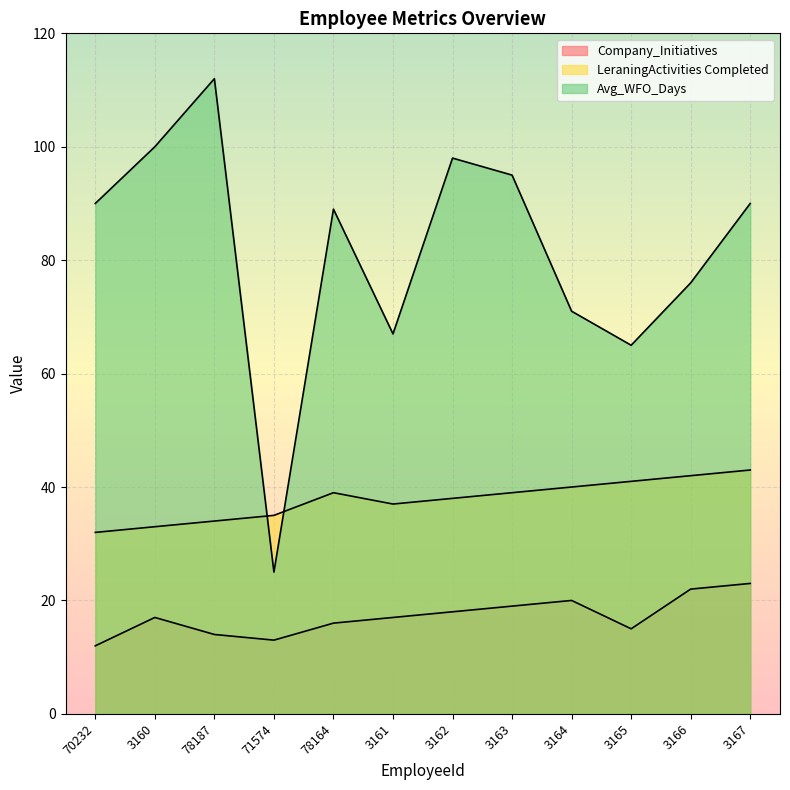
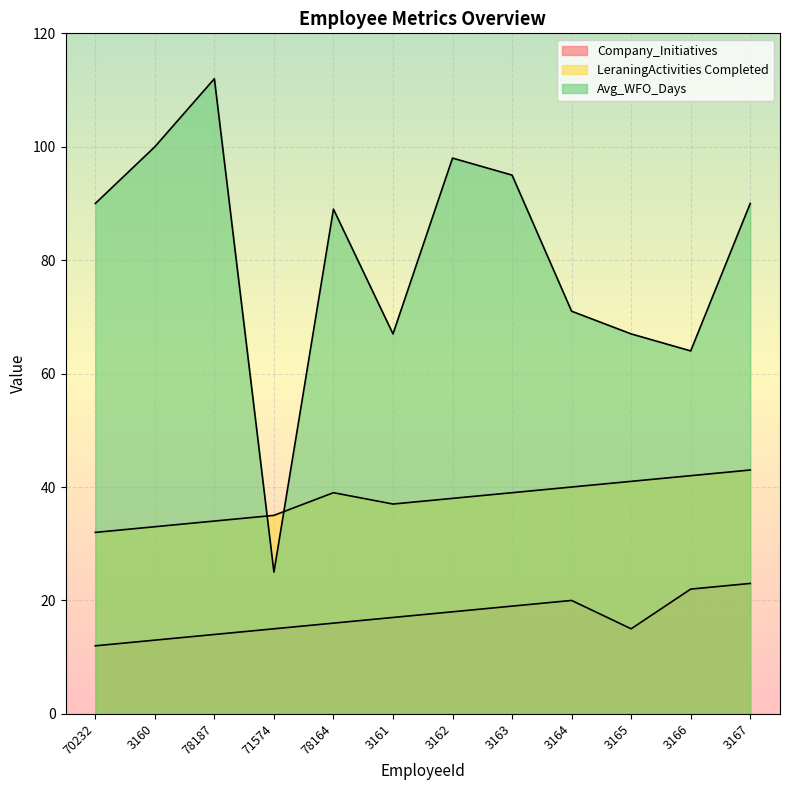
Company_Initiatives, 3160: 17 -> 13
Company_Initiatives, 71574: 13 -> 15
Avg_WFO_Days, 3165: 65 -> 67
Avg_WFO_Days, 3166: 76 -> 64
